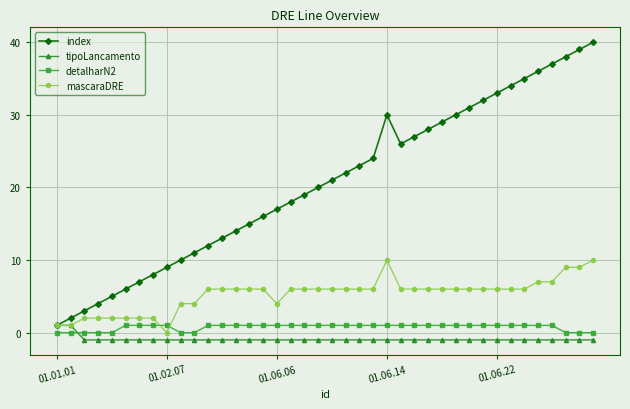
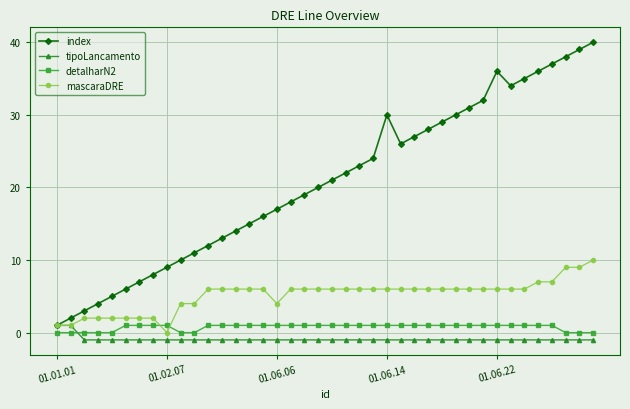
mascaraDRE, 01.06.14: 10 -> 6
index, 01.06.22: 33 -> 36
